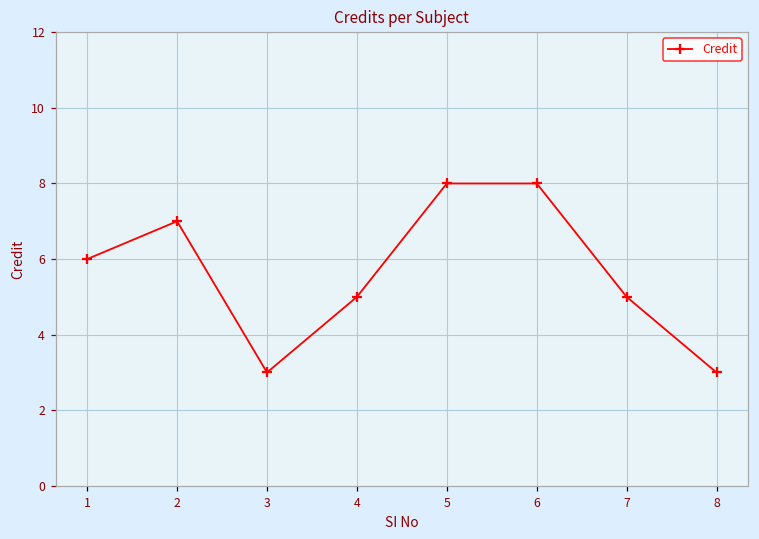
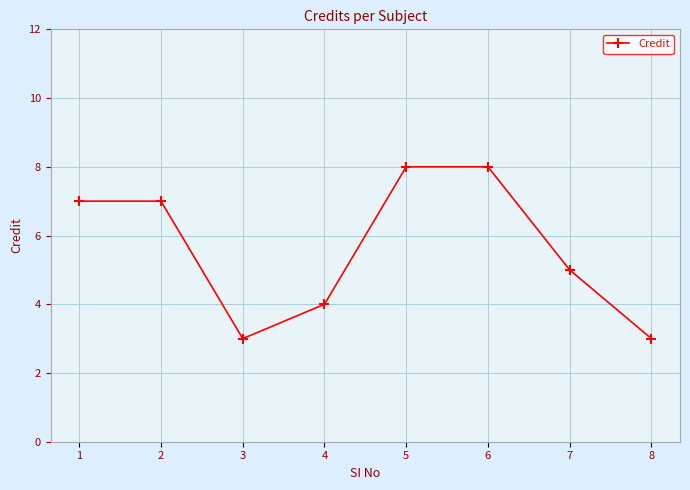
1: 6 -> 7
4: 5 -> 4
